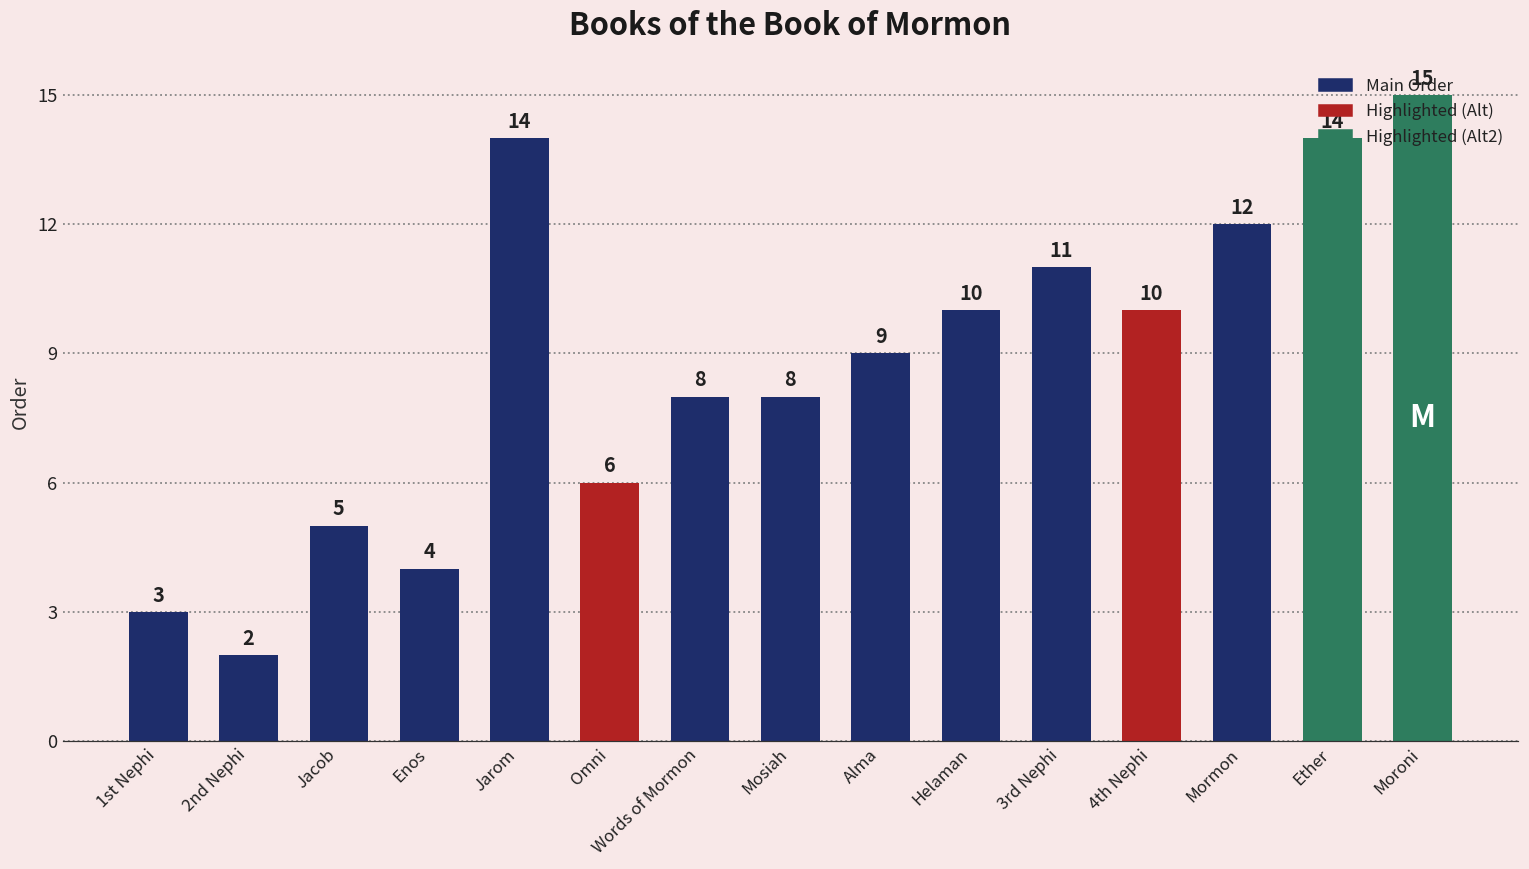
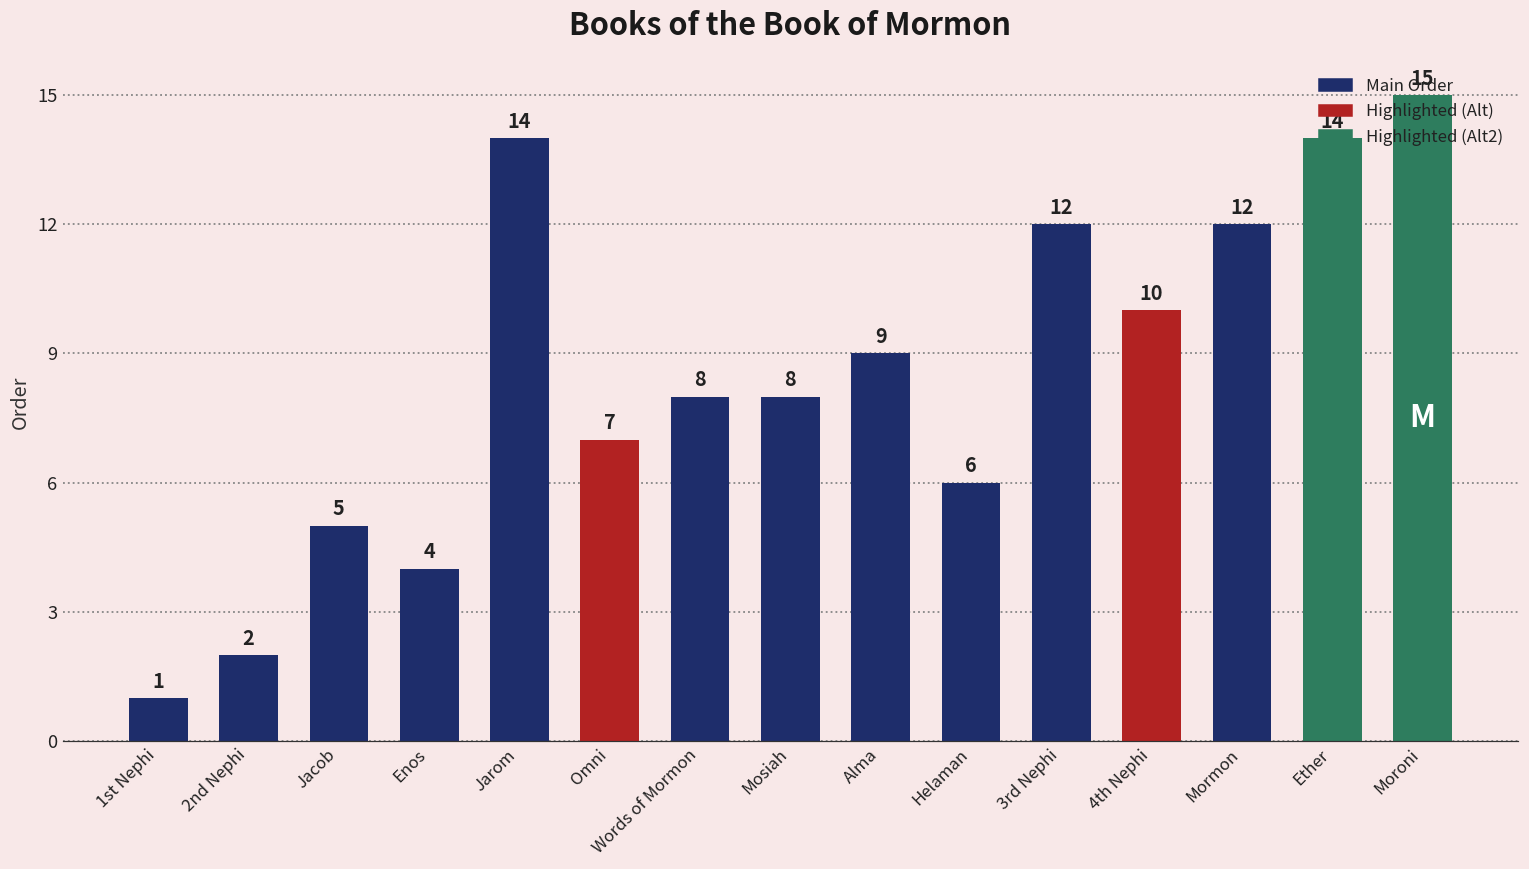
1st Nephi: 3 -> 1
Omni: 6 -> 7
Helaman: 10 -> 6
3rd Nephi: 11 -> 12
